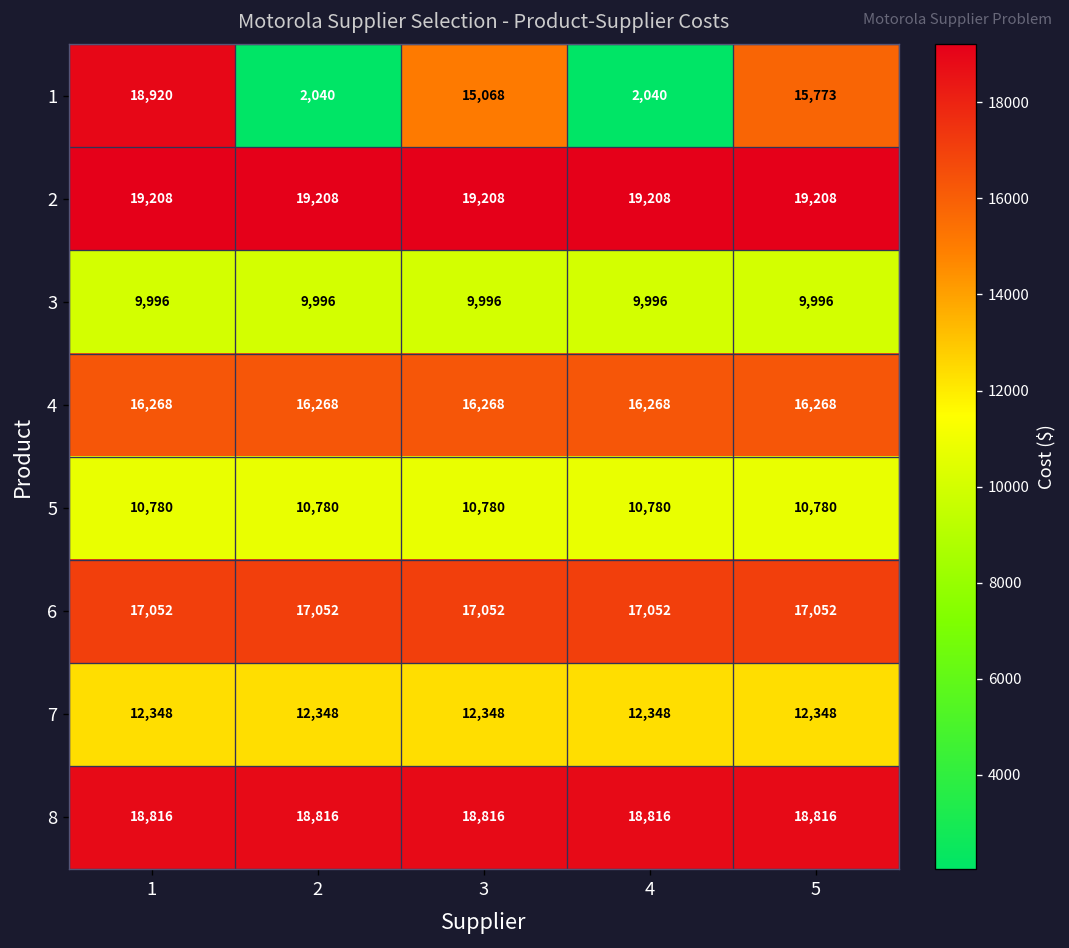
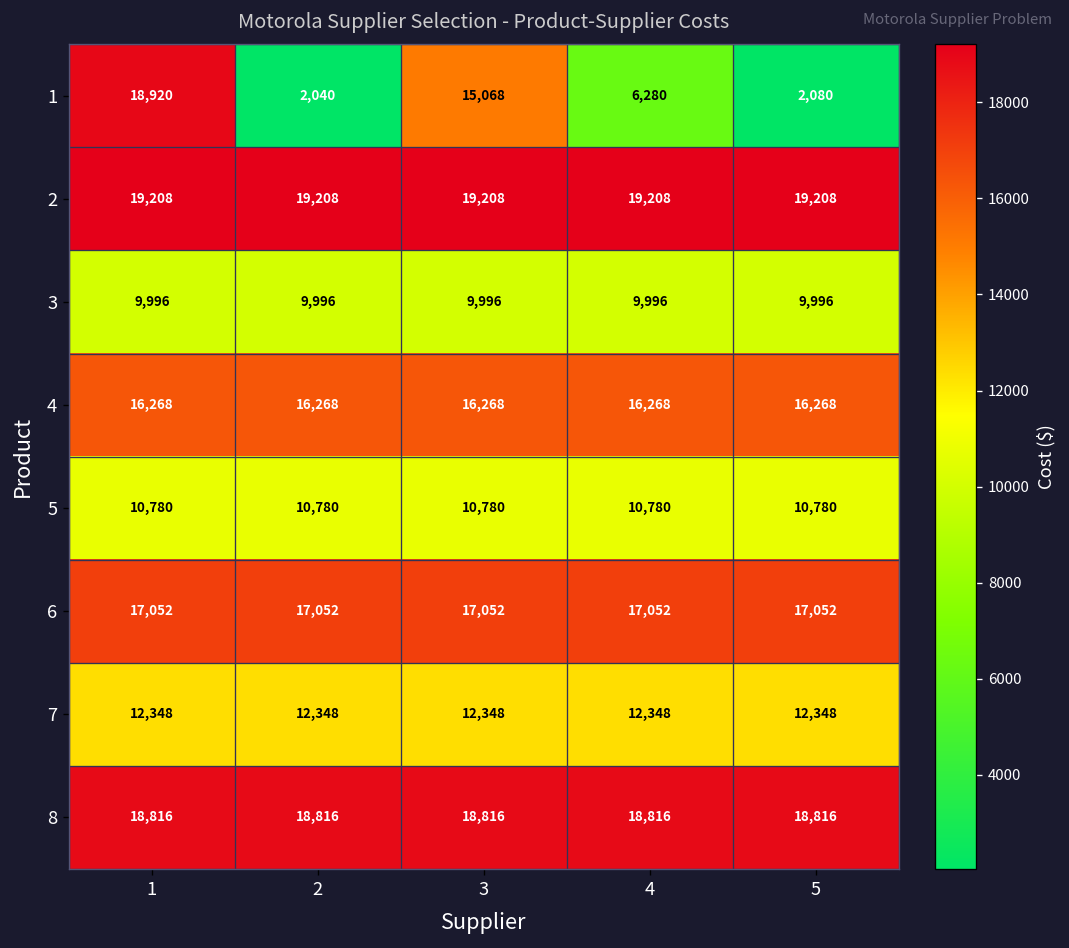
1, 4: 2,040 -> 6,280
1, 5: 15,773 -> 2,080
